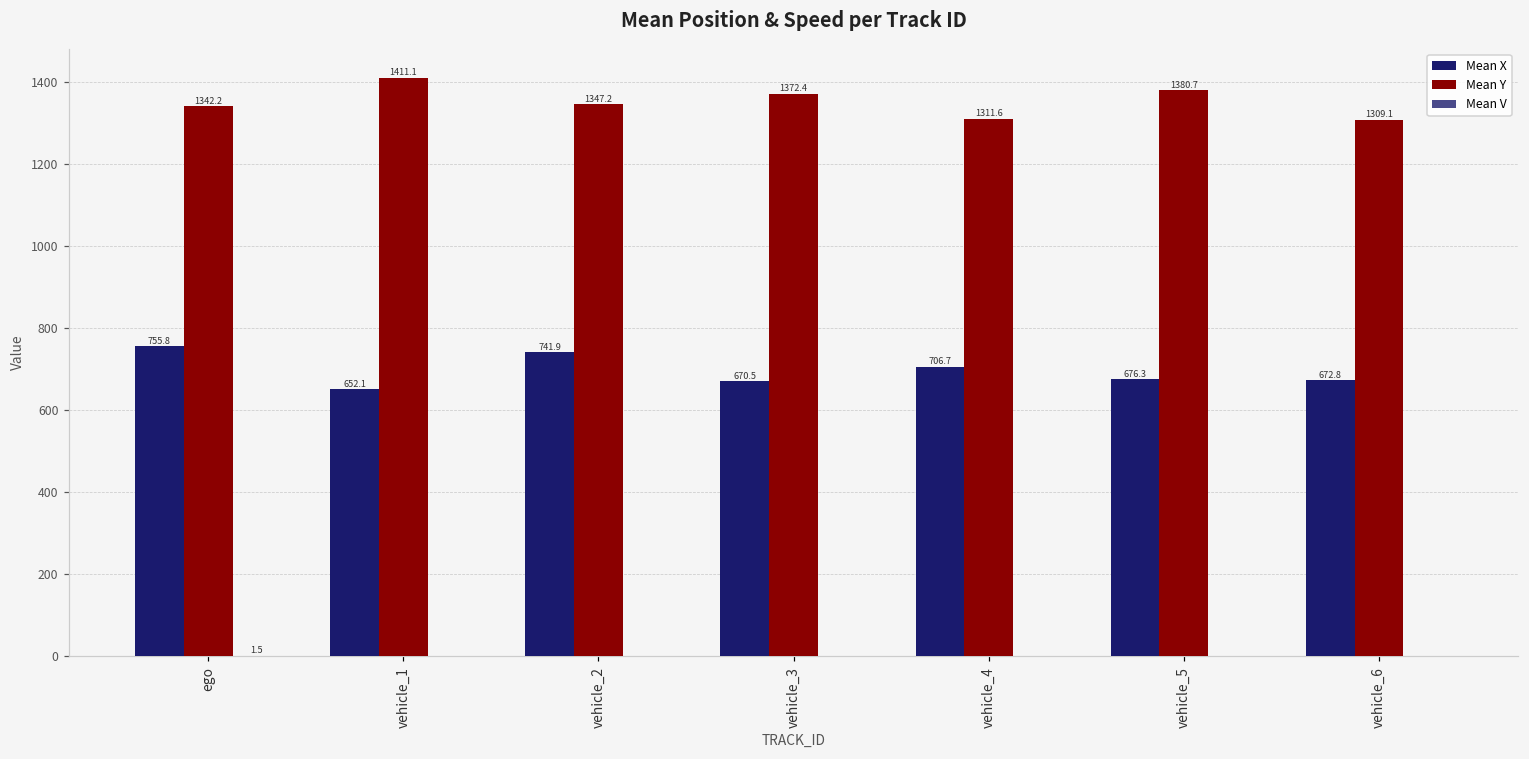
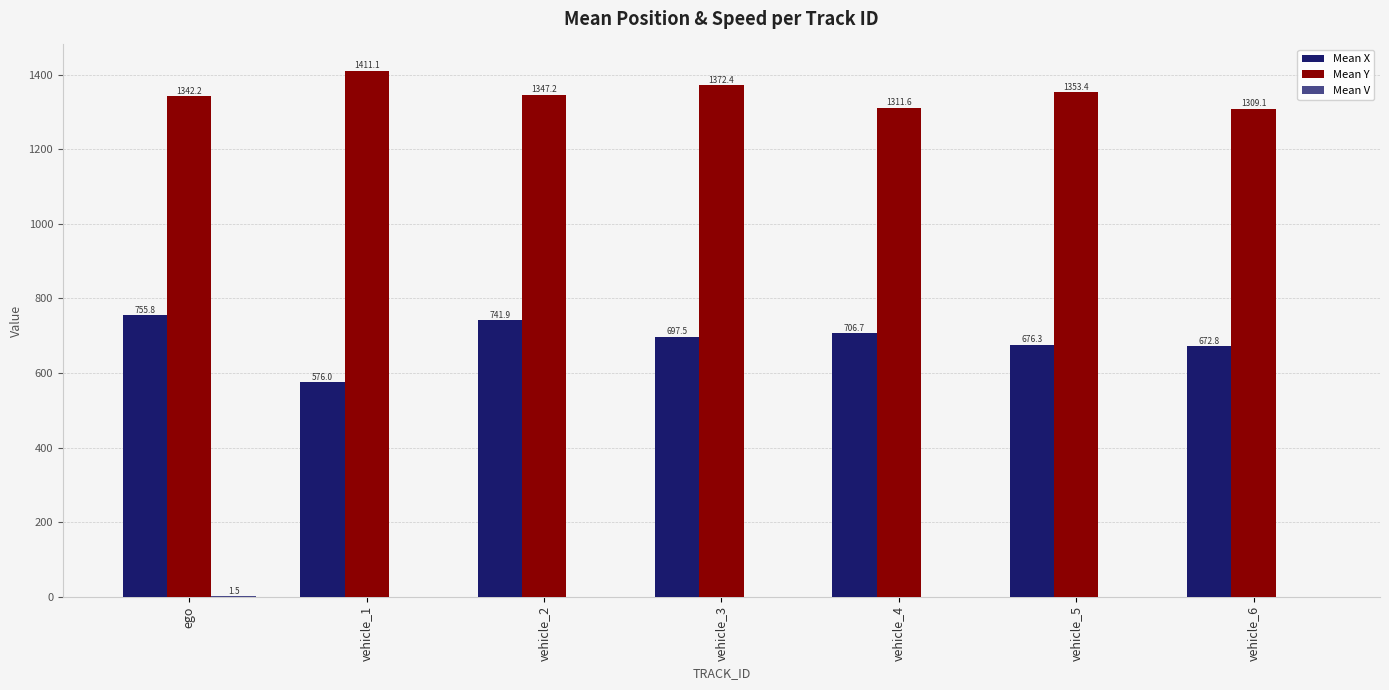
Mean X, vehicle_1: 652.1 -> 576.0
Mean X, vehicle_3: 670.5 -> 697.5
Mean Y, vehicle_5: 1380.7 -> 1353.4
